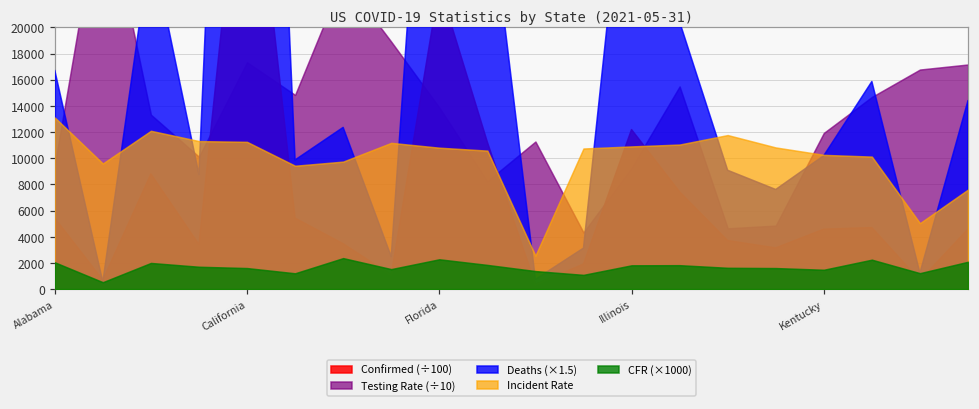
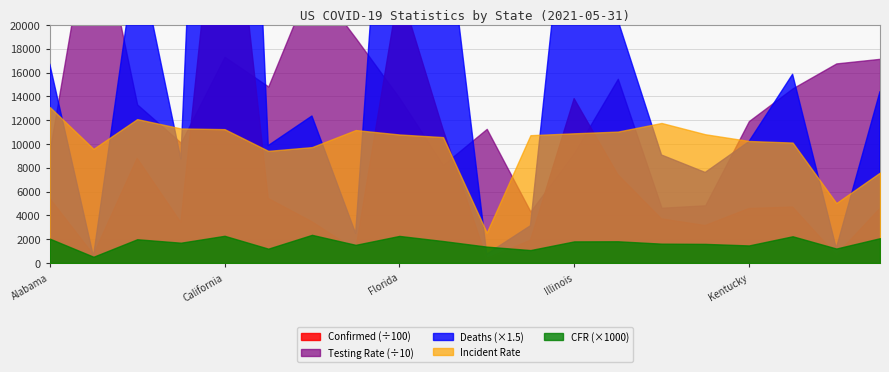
CFR (×1000), California: 1600 -> 2300
Confirmed (÷100), Illinois: 12200 -> 13800
